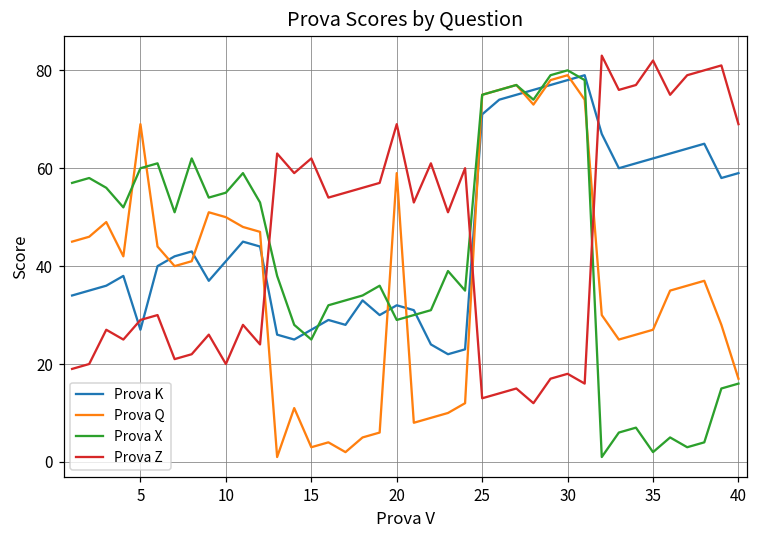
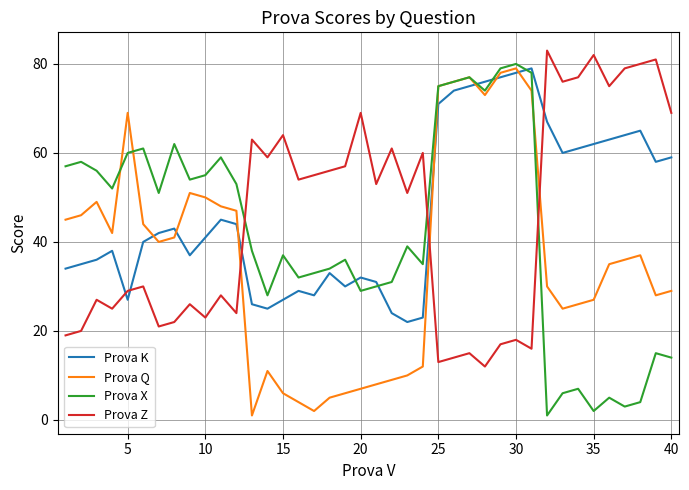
Prova Z, 10: 20 -> 23
Prova Q, 15: 3 -> 6
Prova X, 15: 25 -> 37
Prova Z, 15: 62 -> 64
Prova Q, 20: 59 -> 7
Prova Q, 40: 17 -> 29
Prova X, 40: 16 -> 14
